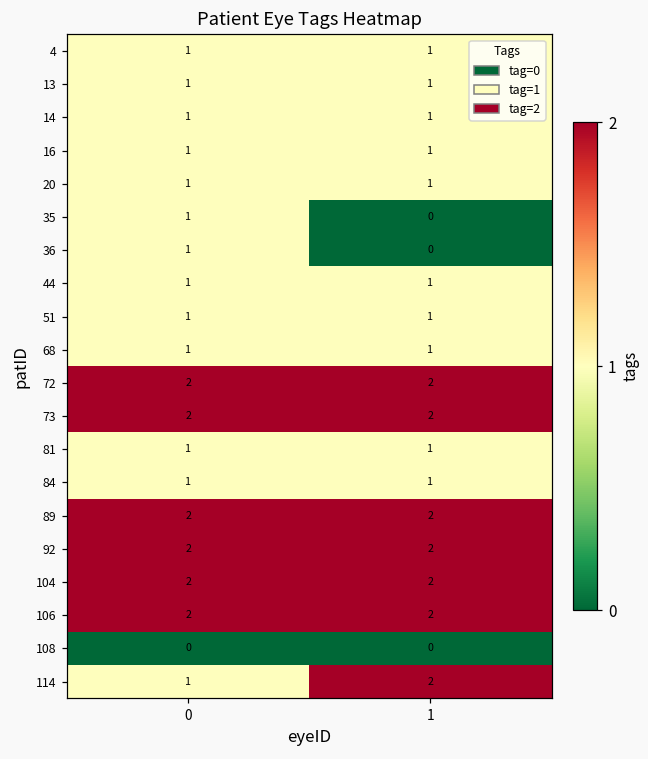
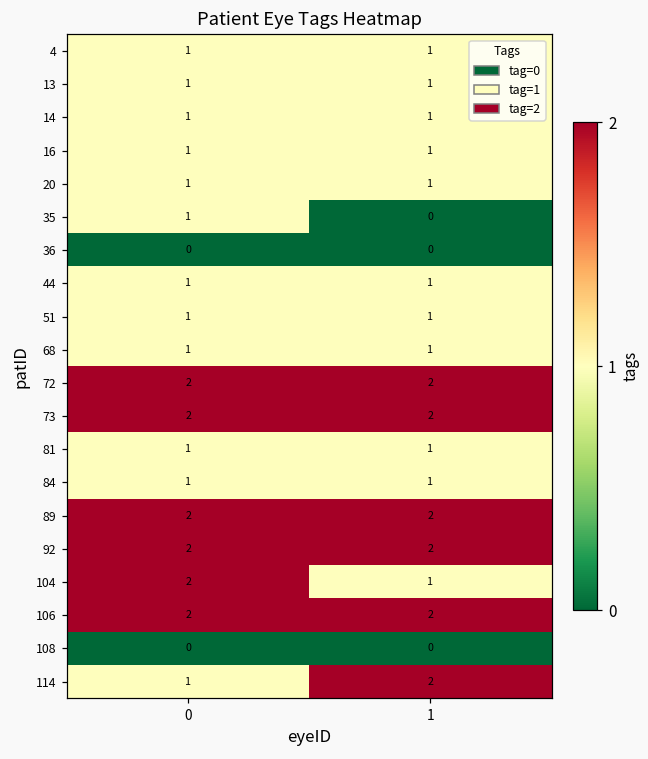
36, 0: 1 -> 0
104, 1: 2 -> 1
